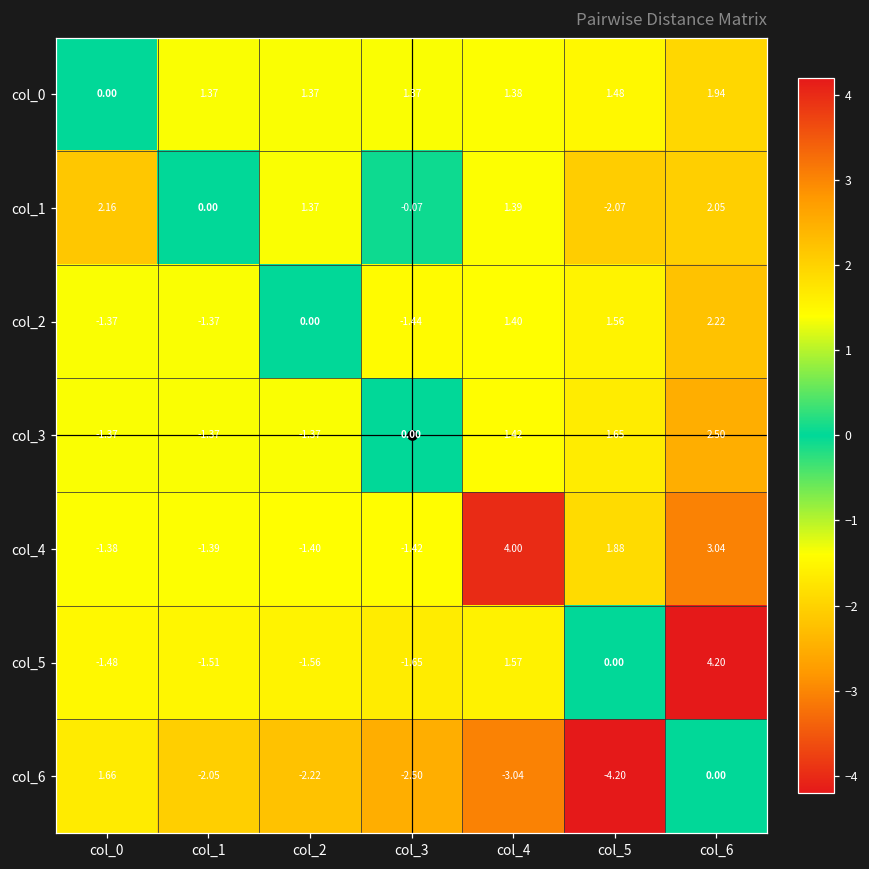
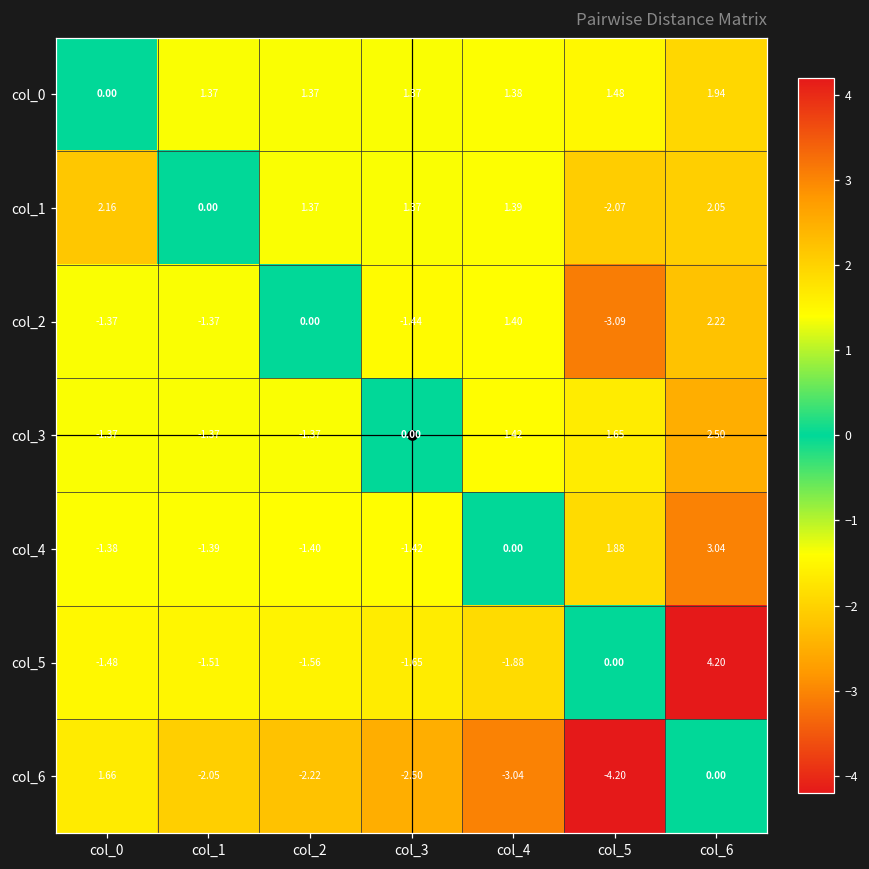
col_1, col_3: -0.07 -> 1.37
col_2, col_5: 1.56 -> -3.09
col_4, col_4: 4.00 -> 0.00
col_5, col_4: 1.57 -> -1.88
